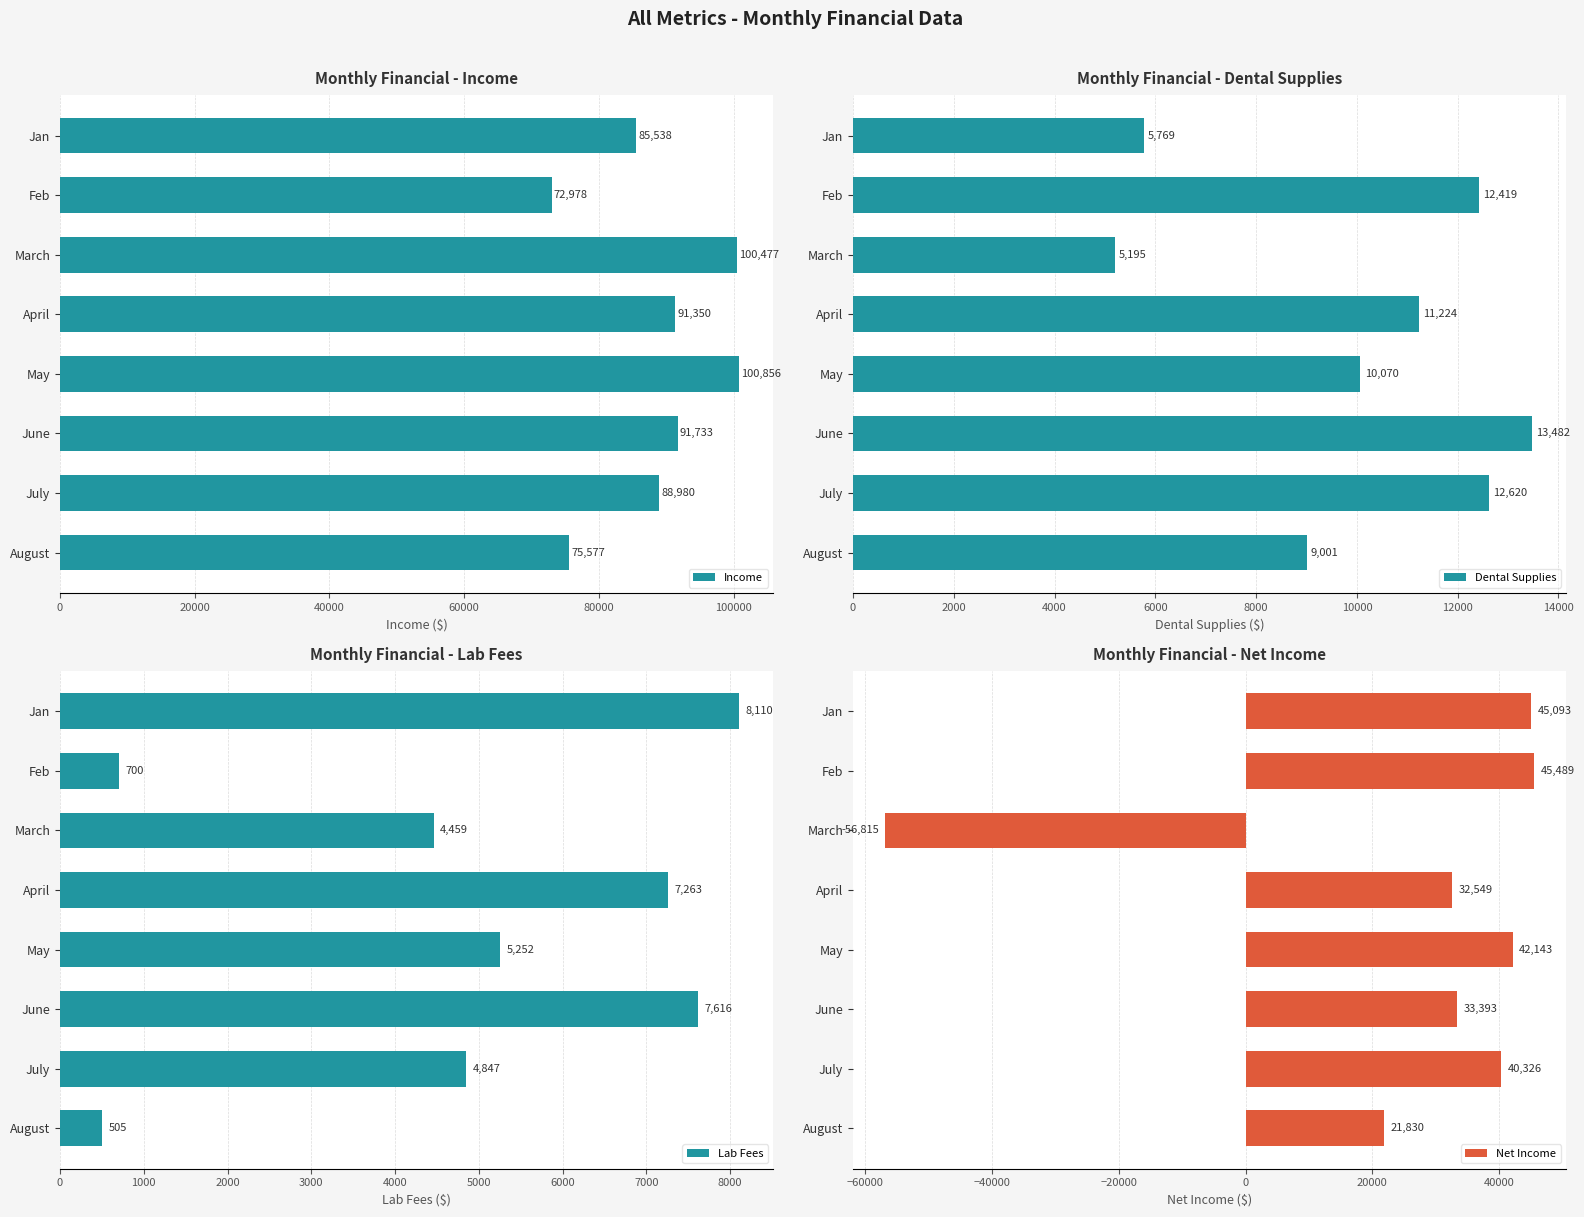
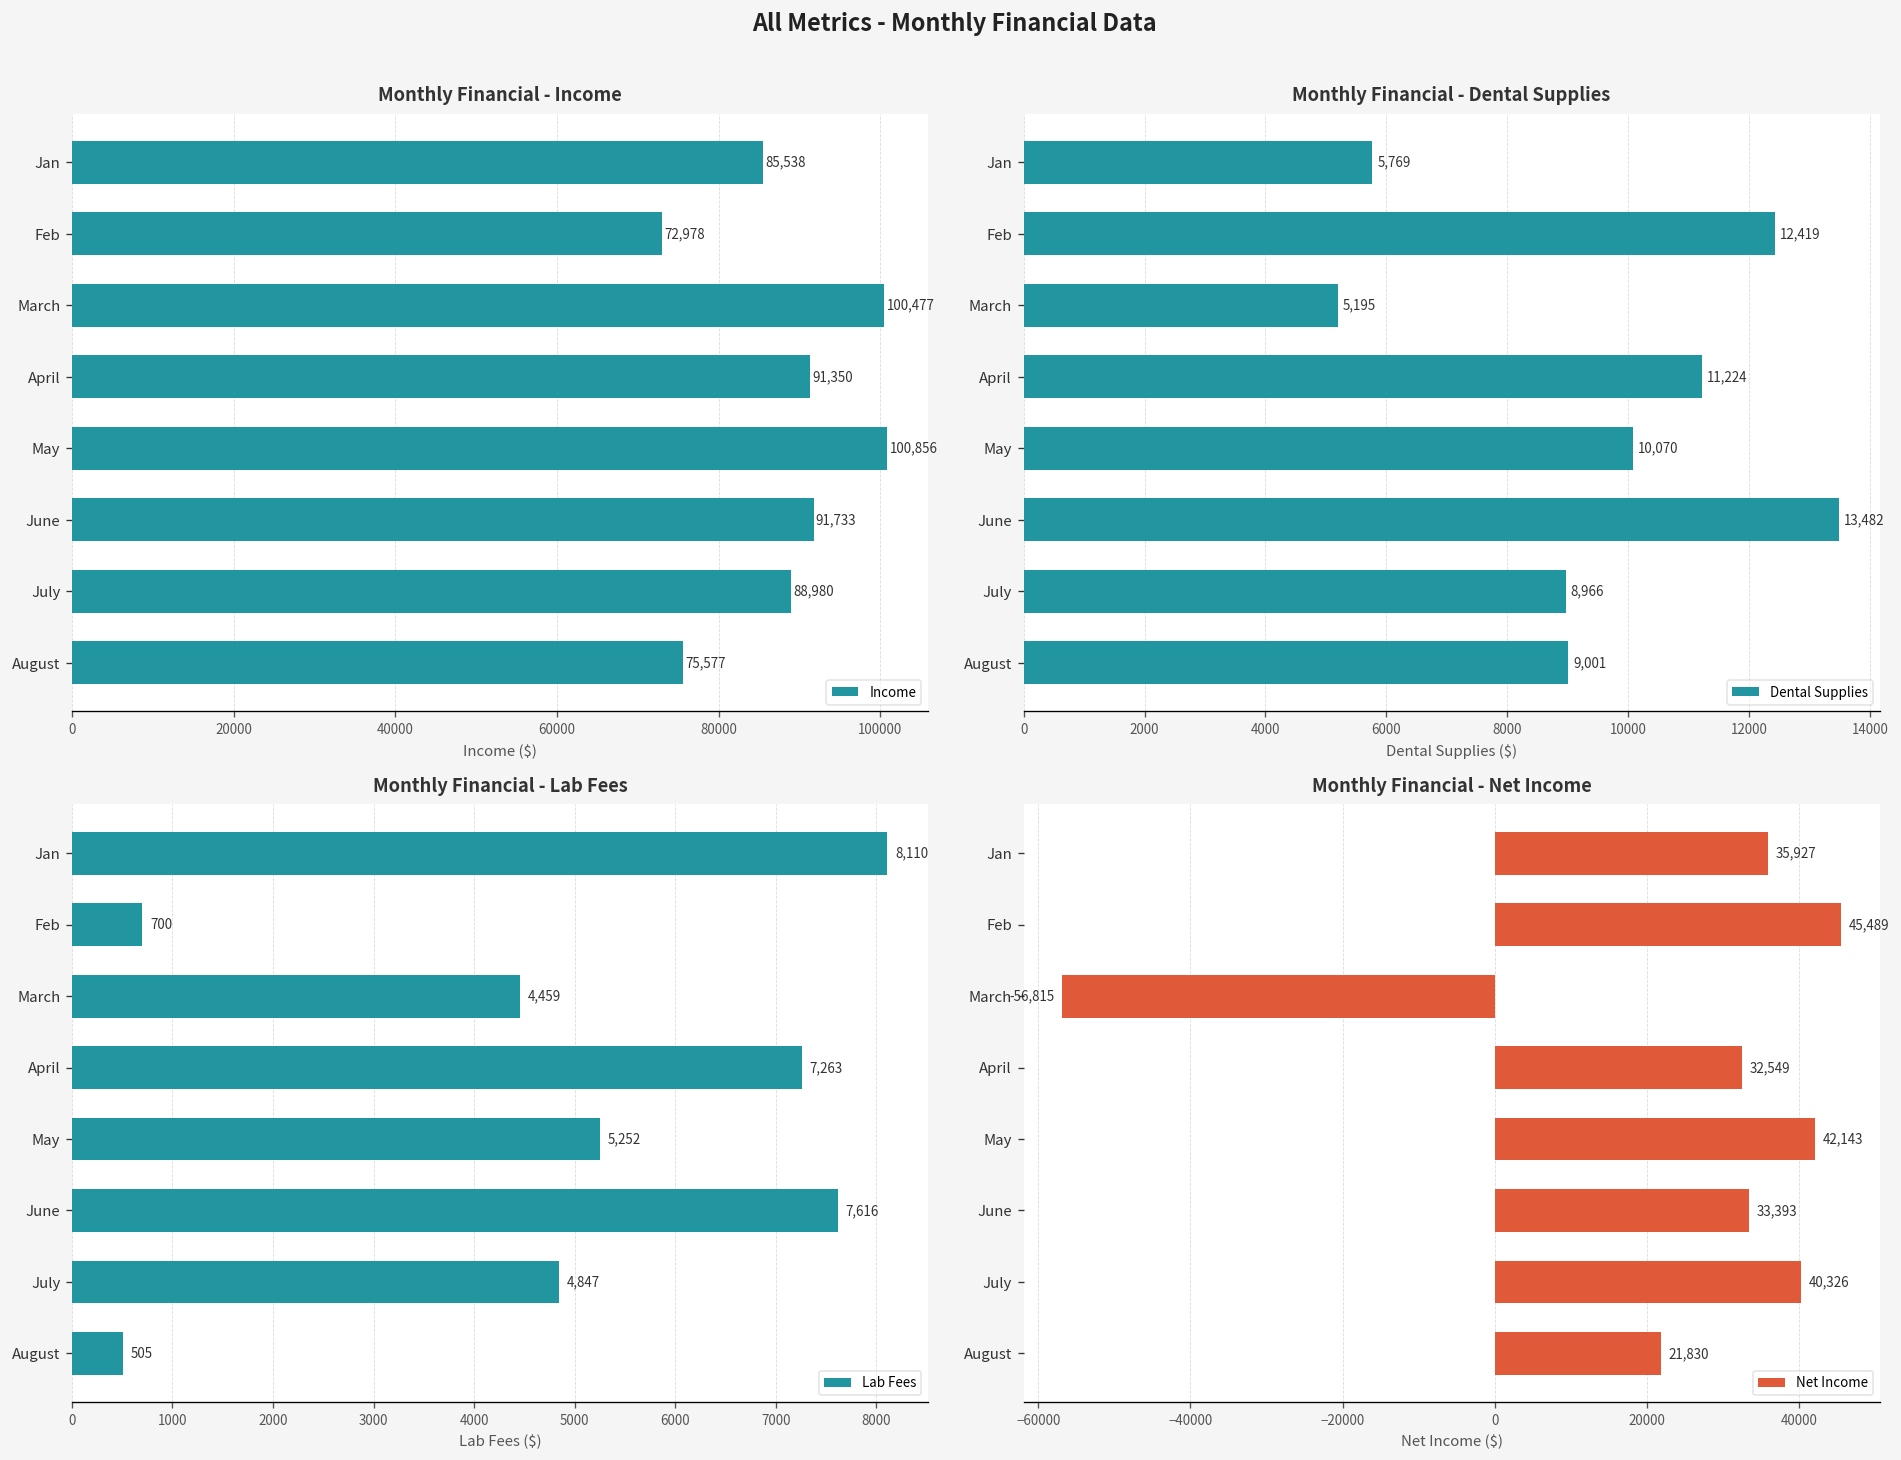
Monthly Financial - Dental Supplies, July: 12,620 -> 8,966
Monthly Financial - Net Income, Jan: 45,093 -> 35,927
